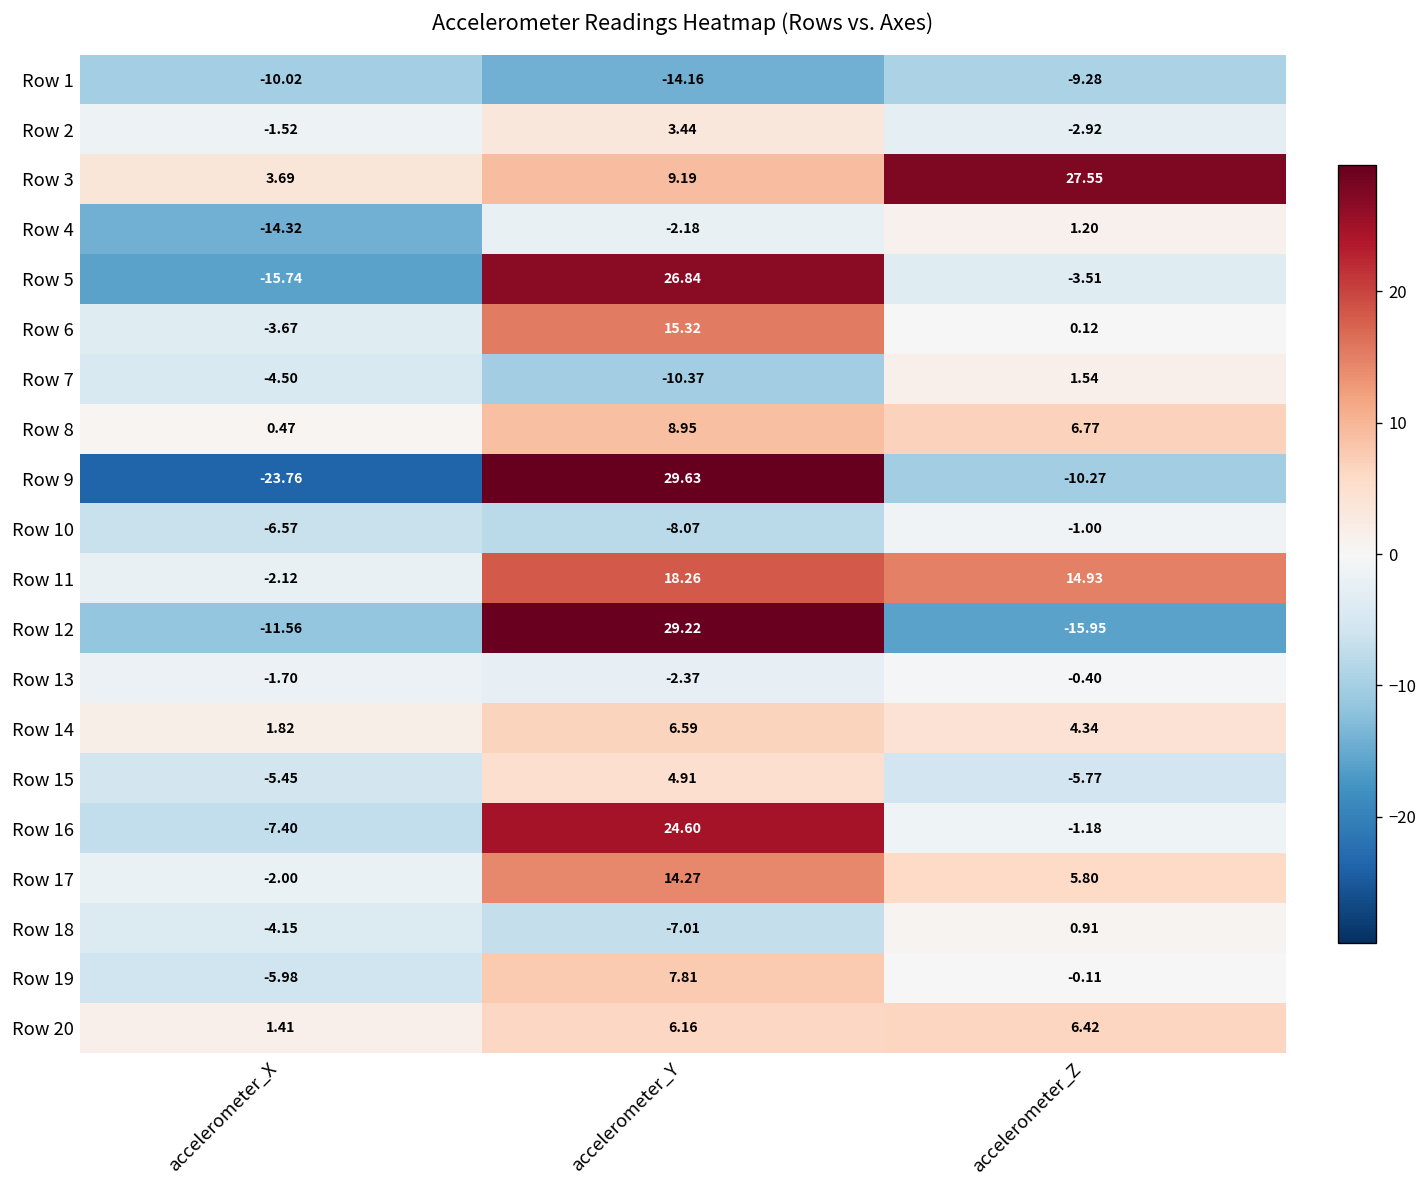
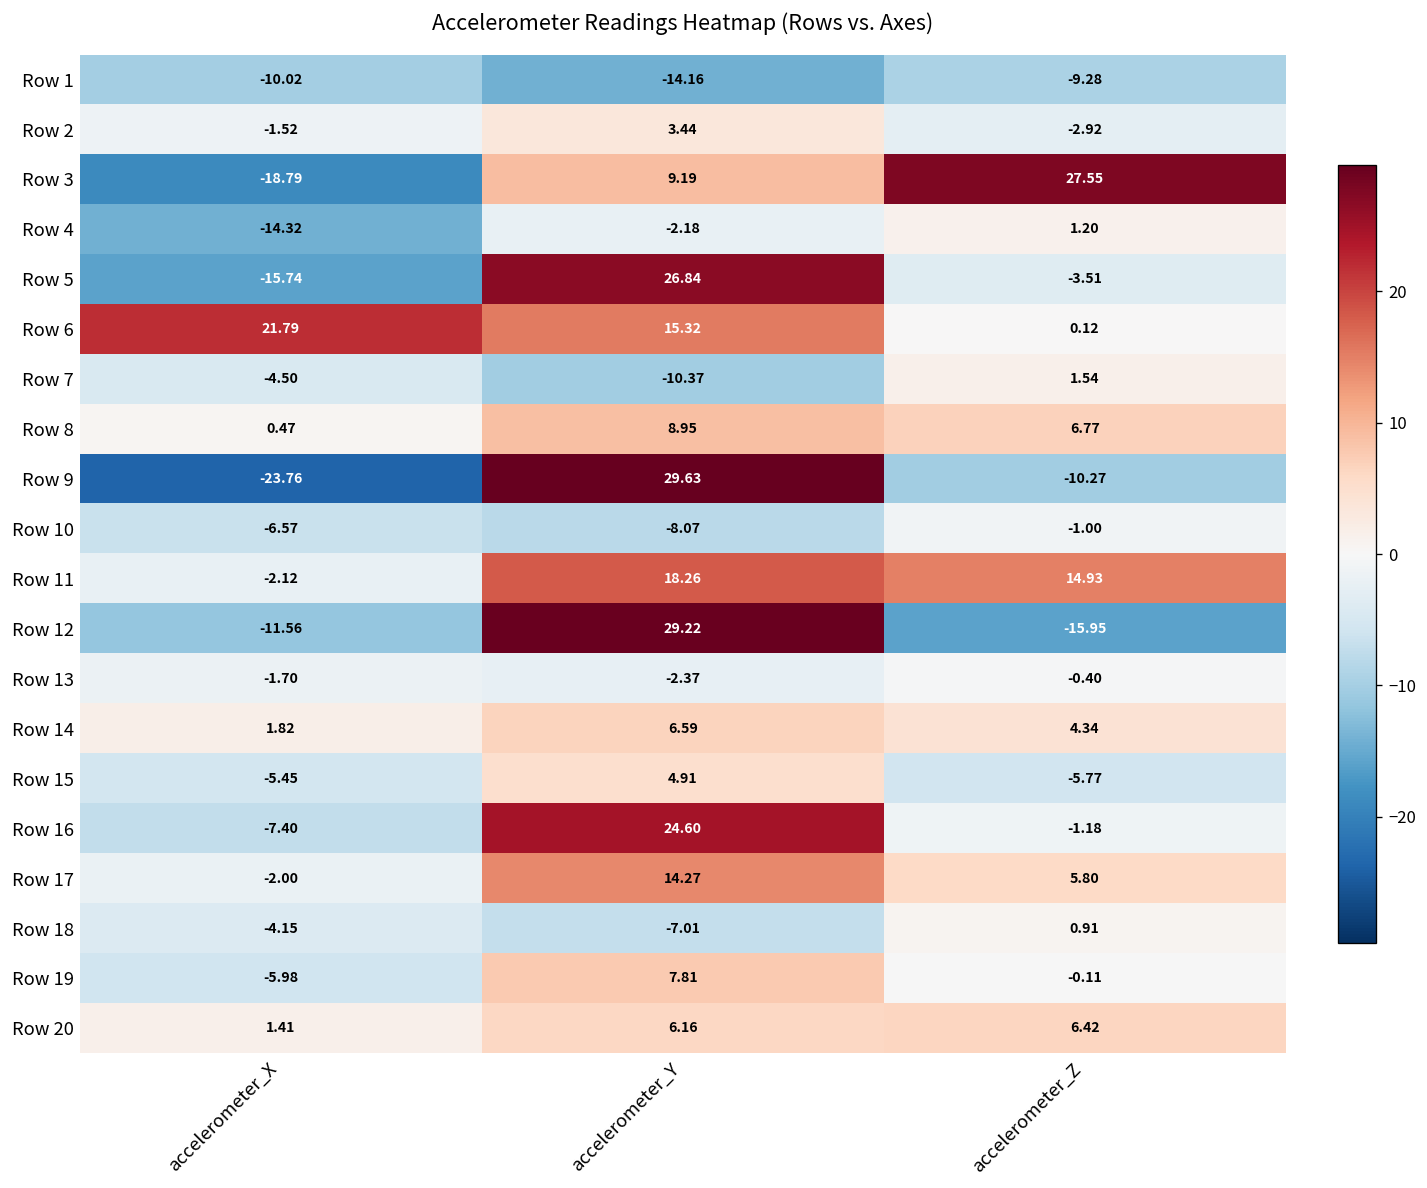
Row 3, accelerometer_X: 3.69 -> -18.79
Row 6, accelerometer_X: -3.67 -> 21.79
